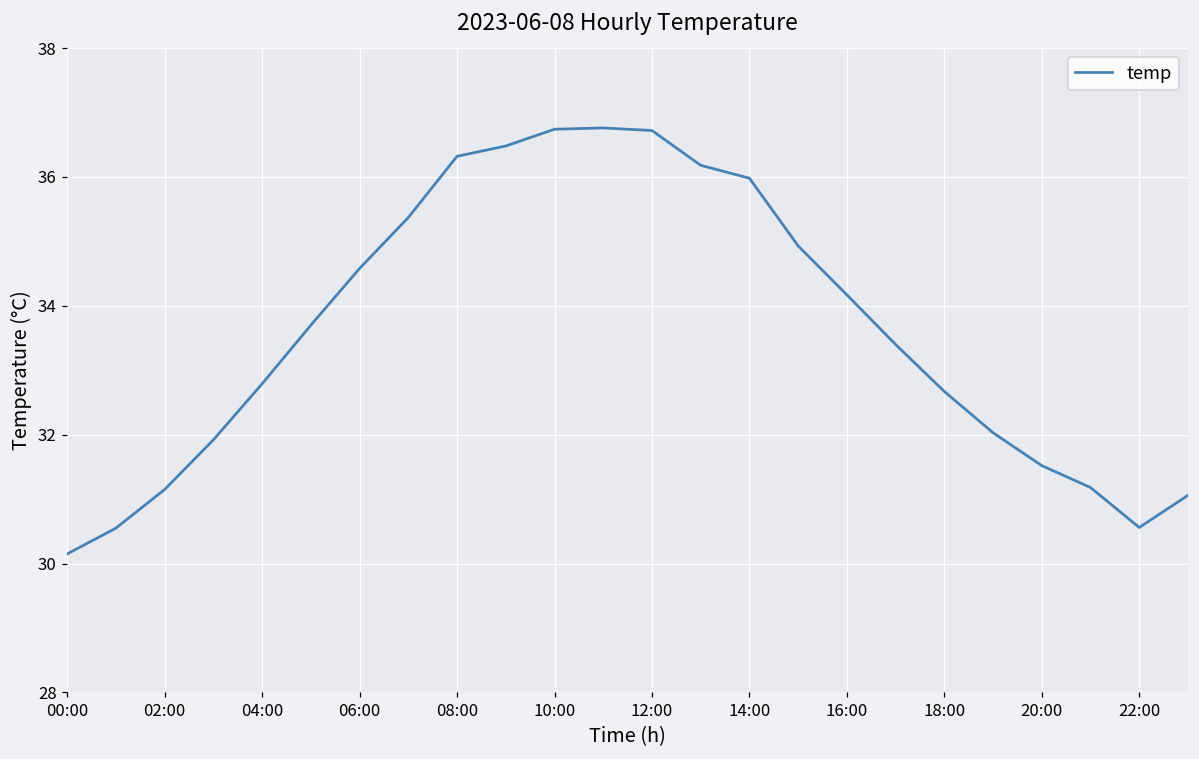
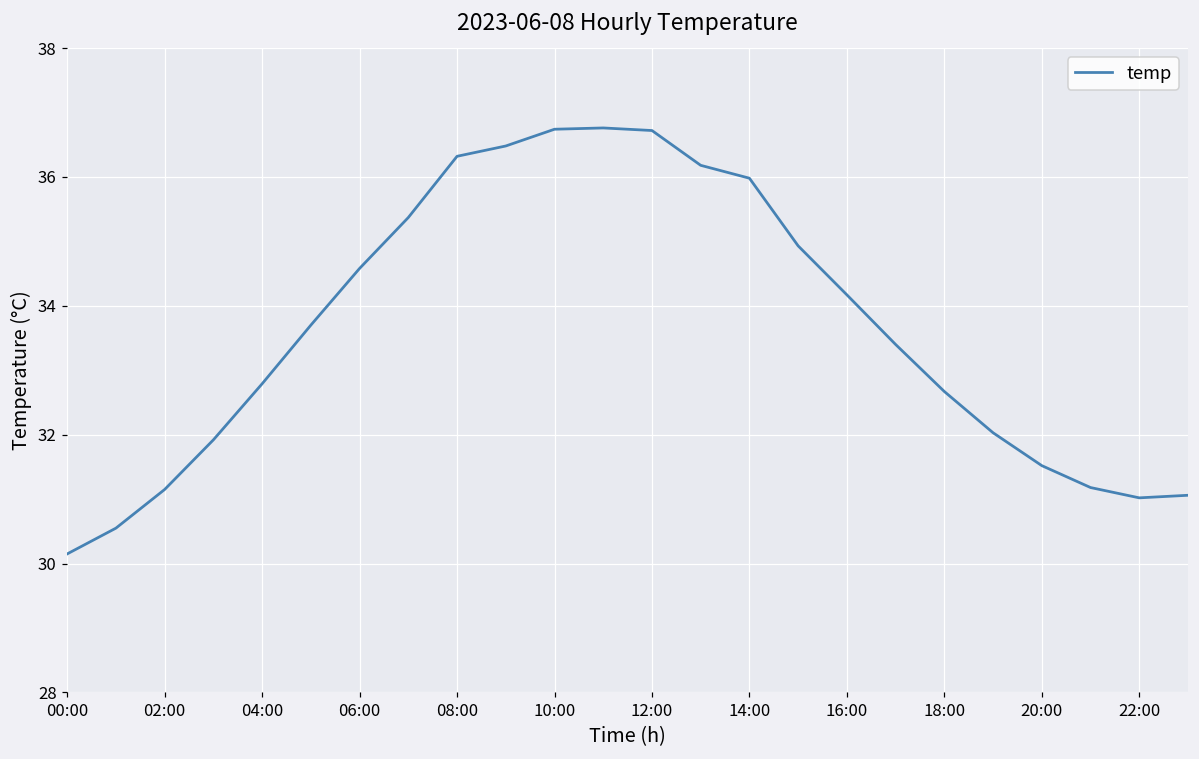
22:00: 30.6 -> 31.0
